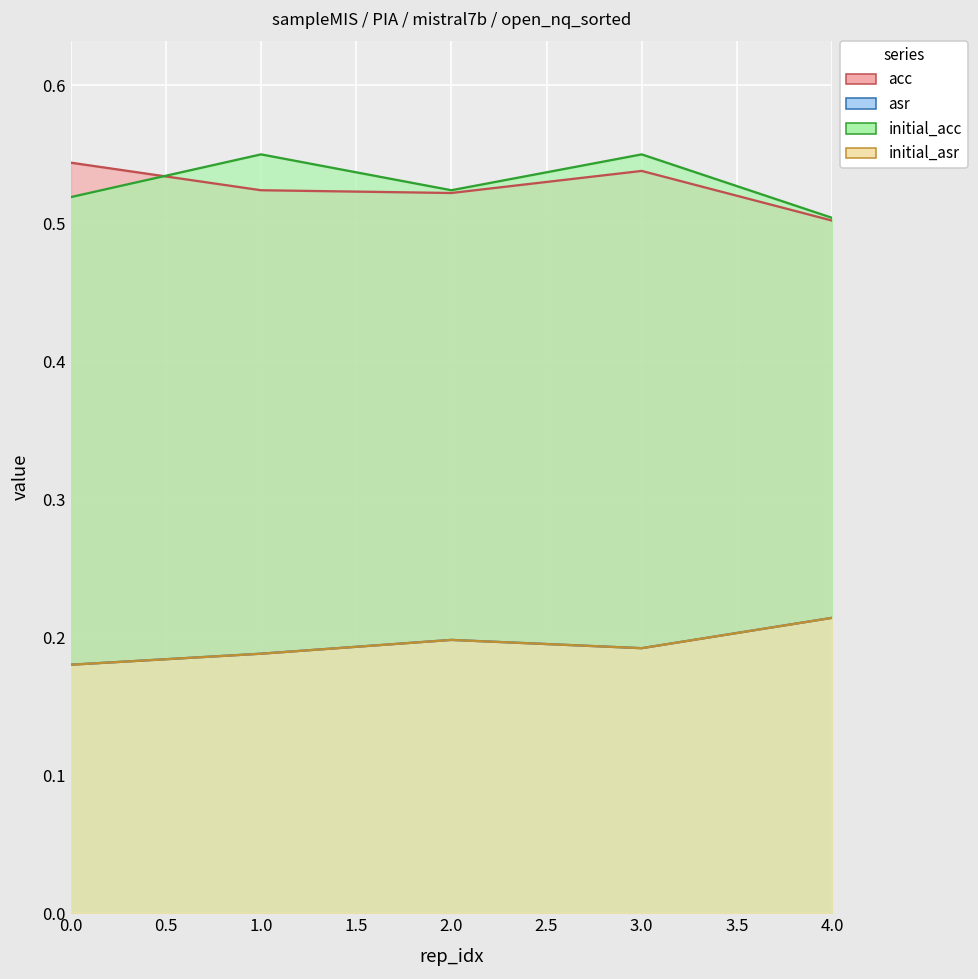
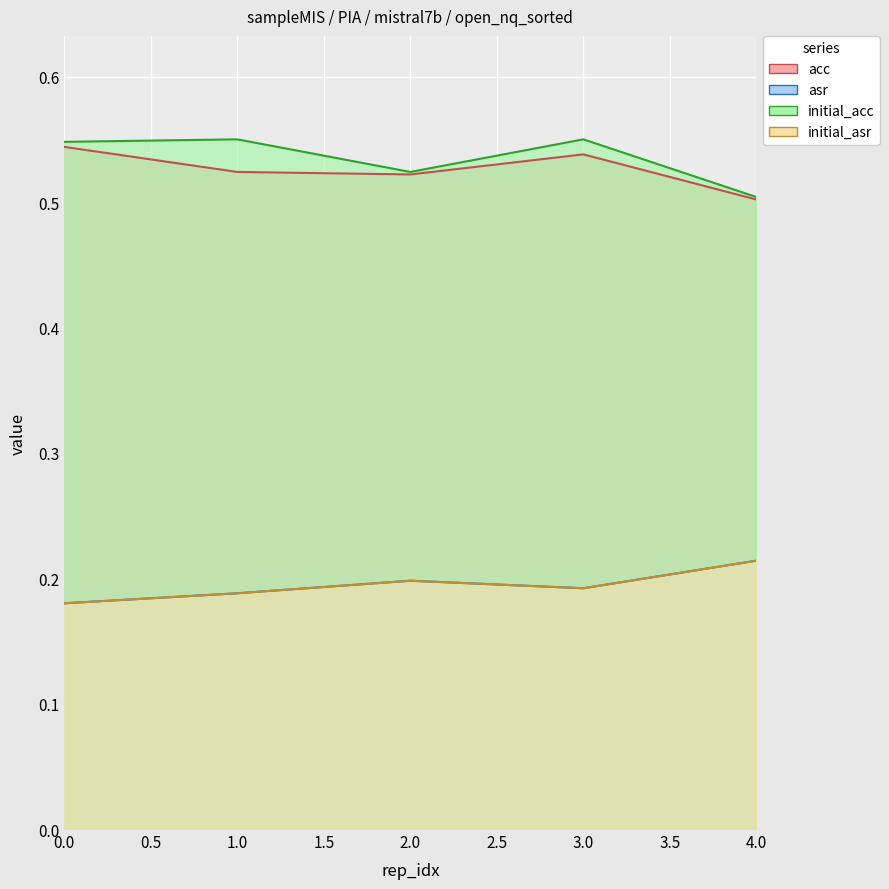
initial_acc, 0.0: 0.519 -> 0.548
